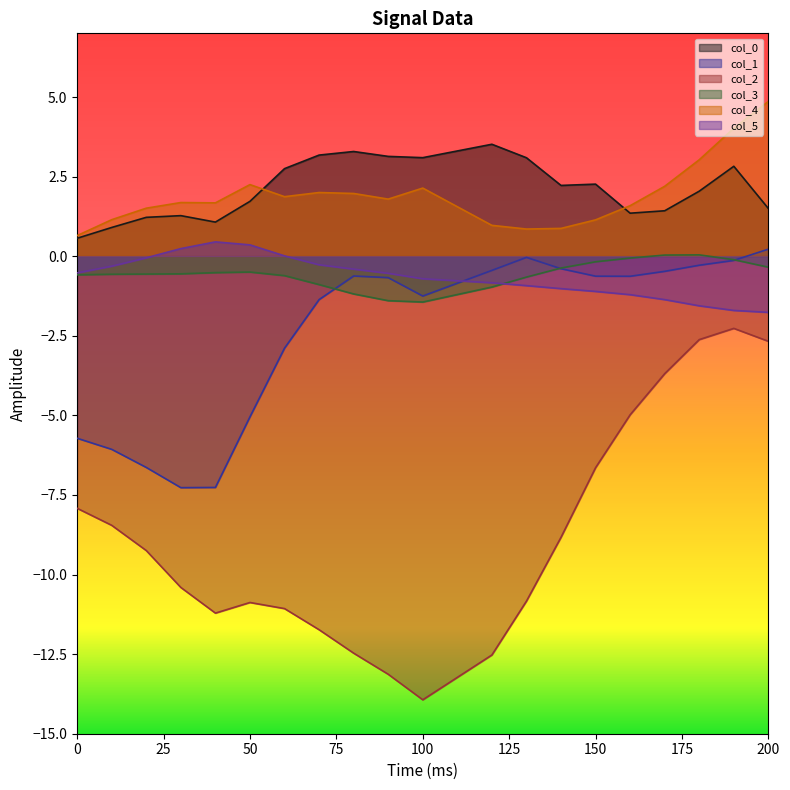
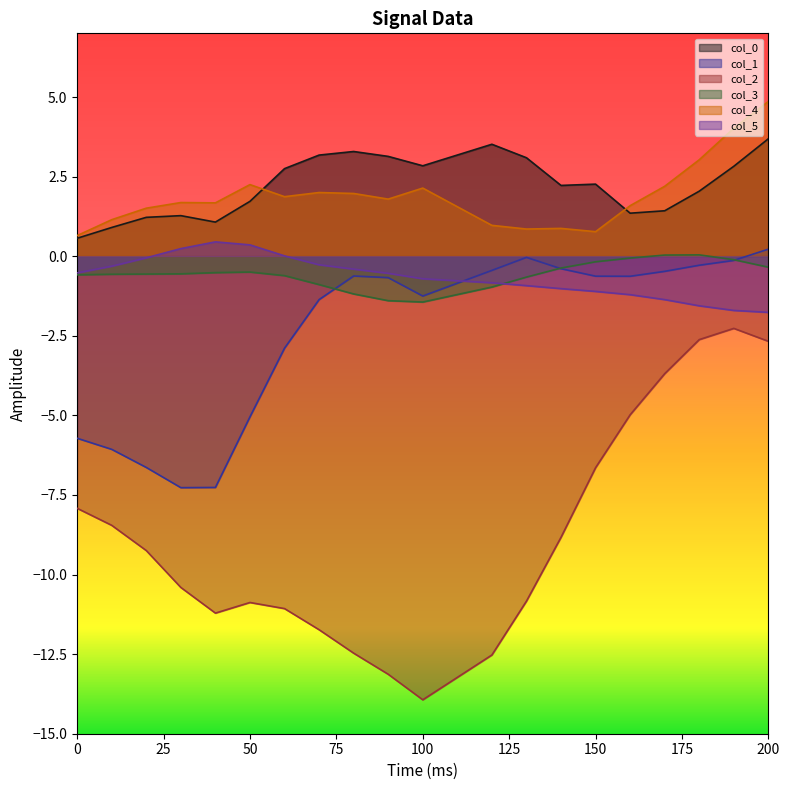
col_0, 100: 3.1 -> 2.8
col_4, 150: 1.1 -> 0.8
col_0, 200: 1.5 -> 3.7
